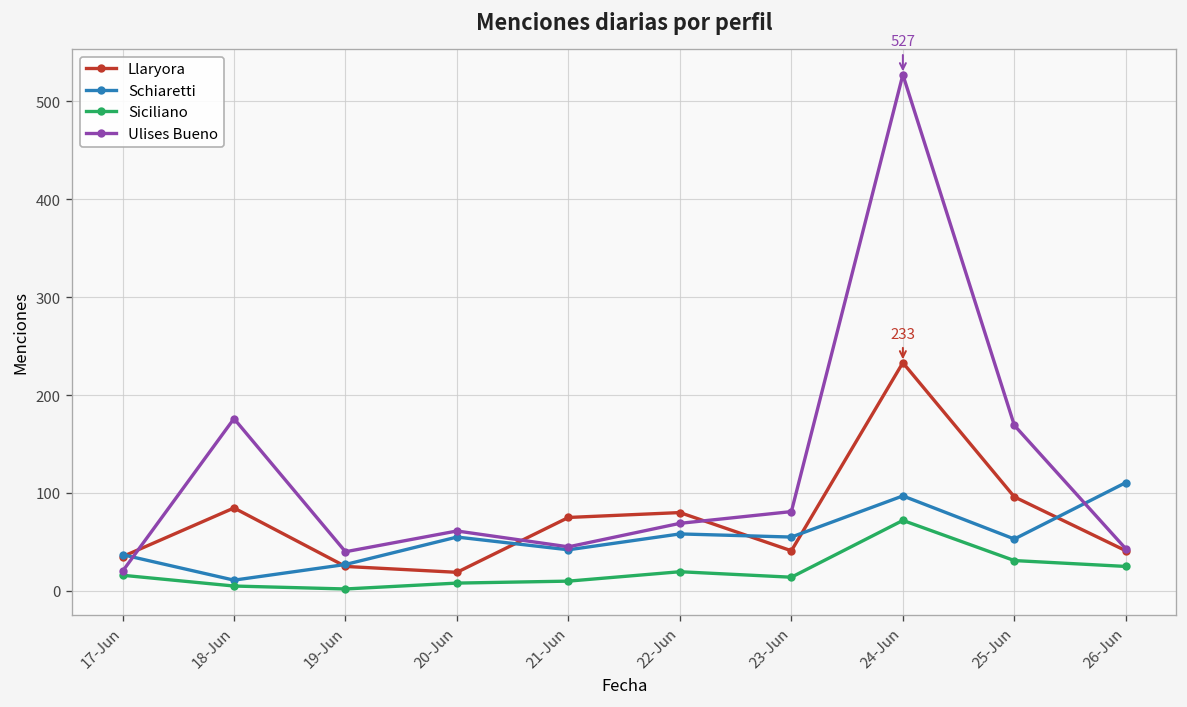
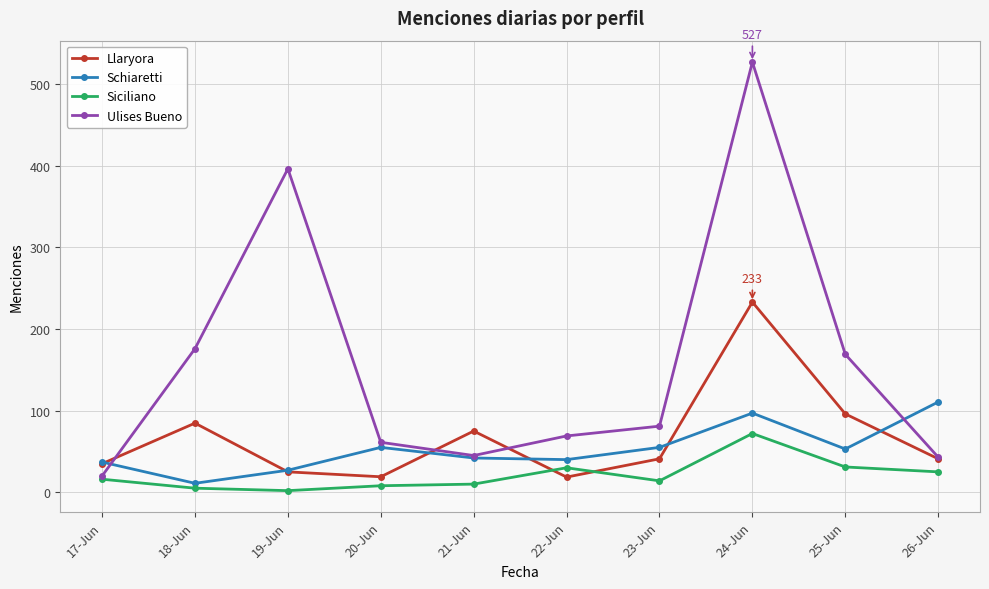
Ulises Bueno, 19-Jun: 40 -> 400
Llaryora, 22-Jun: 80 -> 20
Schiaretti, 22-Jun: 60 -> 40
Siciliano, 22-Jun: 20 -> 30
